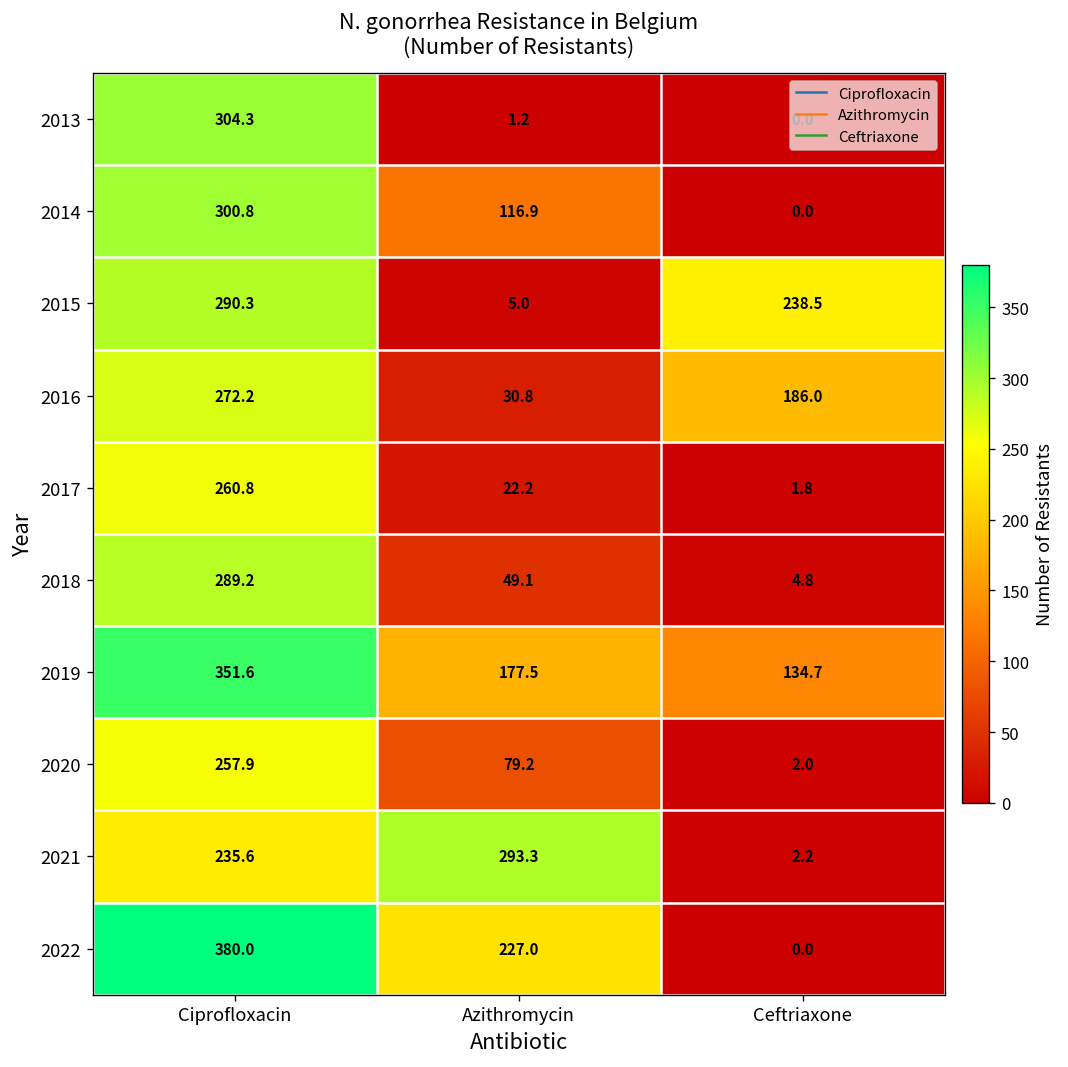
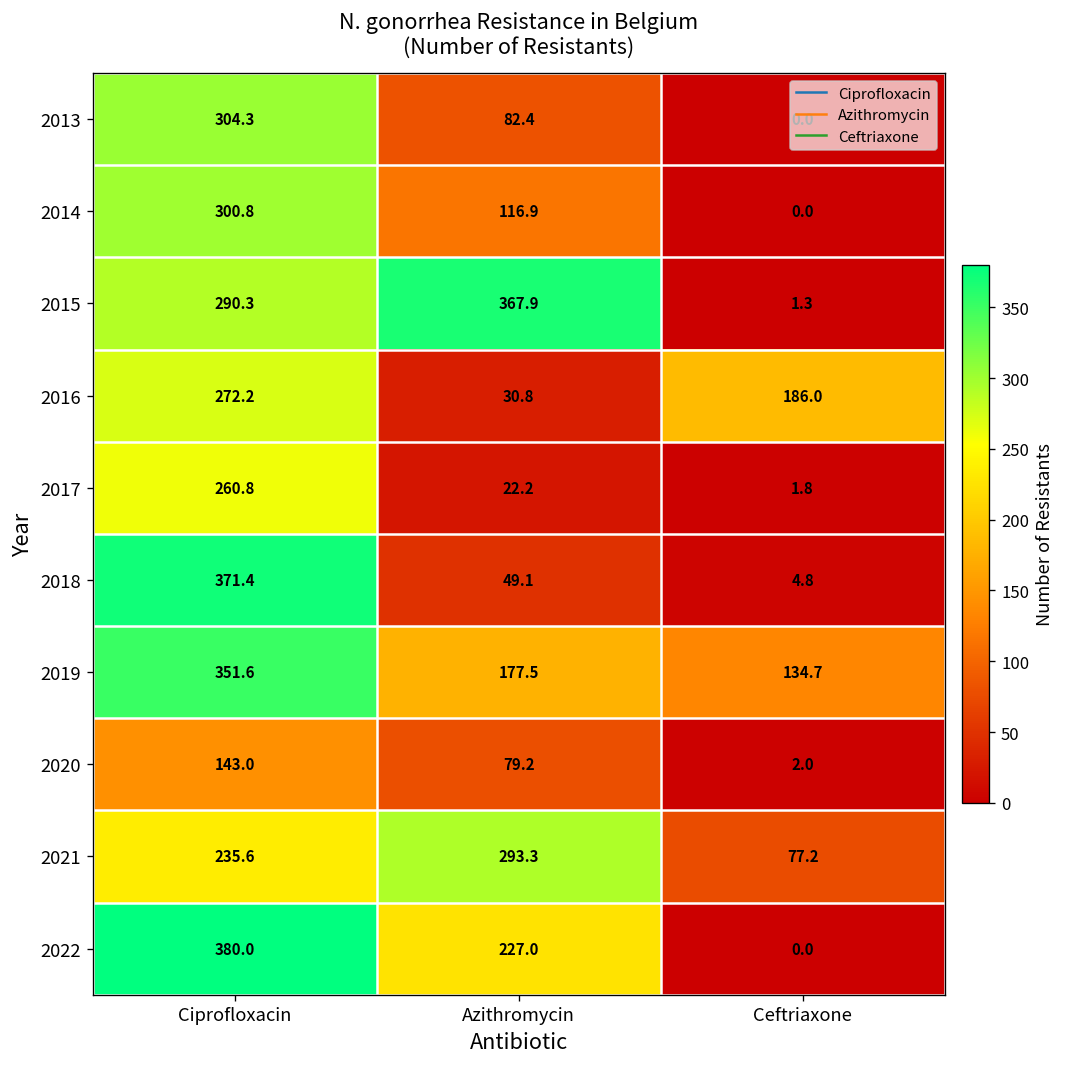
2013, Azithromycin: 1.2 -> 82.4
2015, Azithromycin: 5.0 -> 367.9
2015, Ceftriaxone: 238.5 -> 1.3
2018, Ciprofloxacin: 289.2 -> 371.4
2020, Ciprofloxacin: 257.9 -> 143.0
2021, Ceftriaxone: 2.2 -> 77.2
